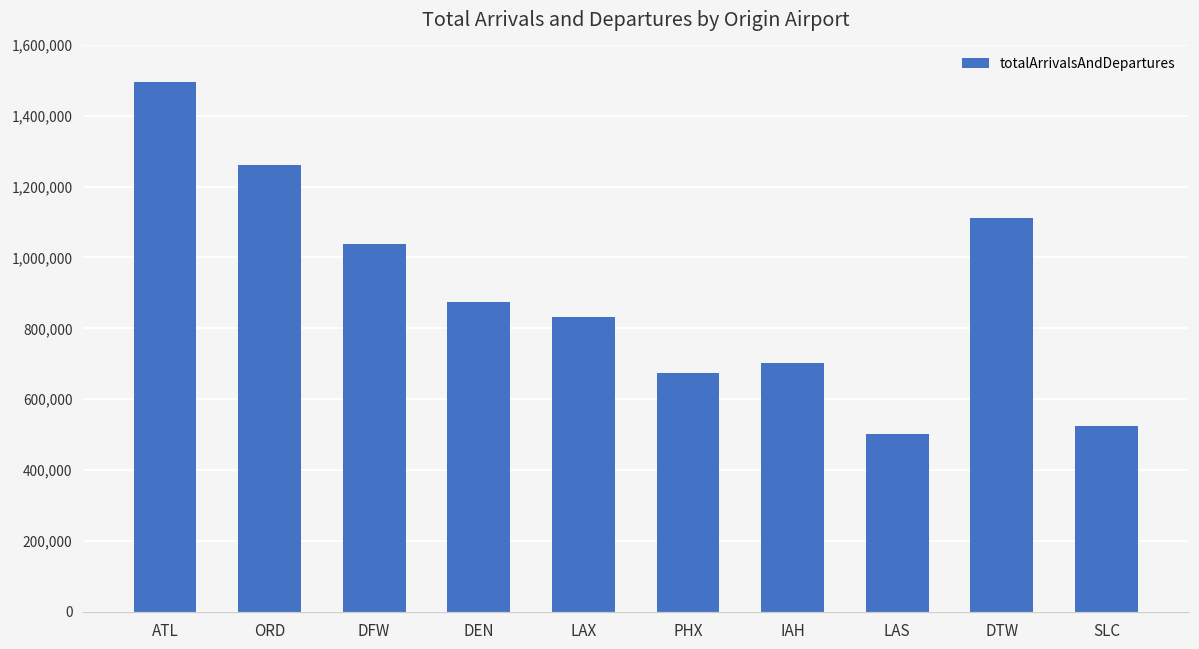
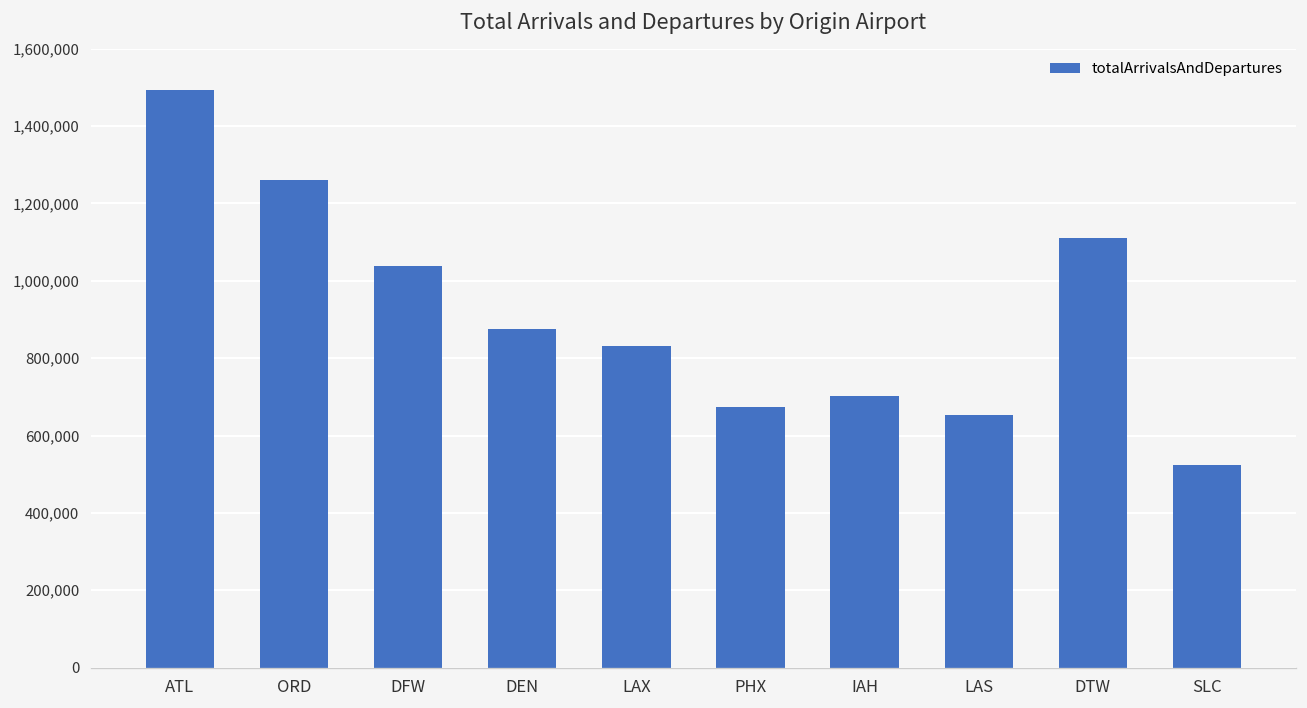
LAS: 500,000 -> 650,000
